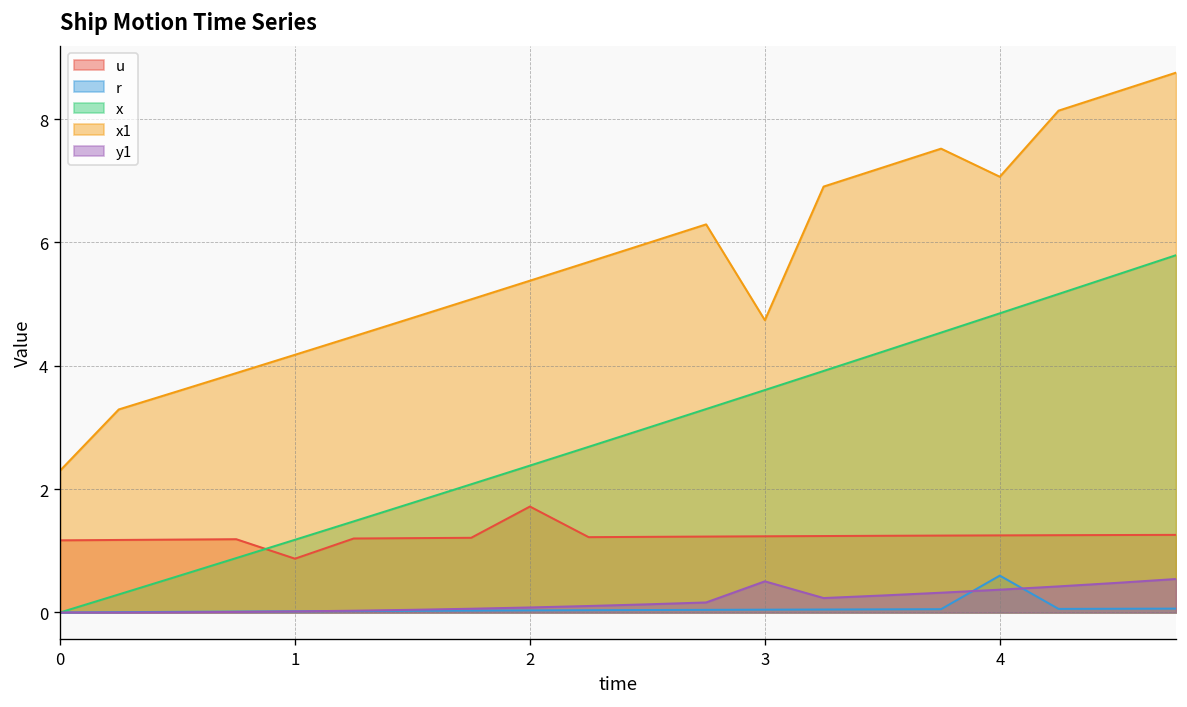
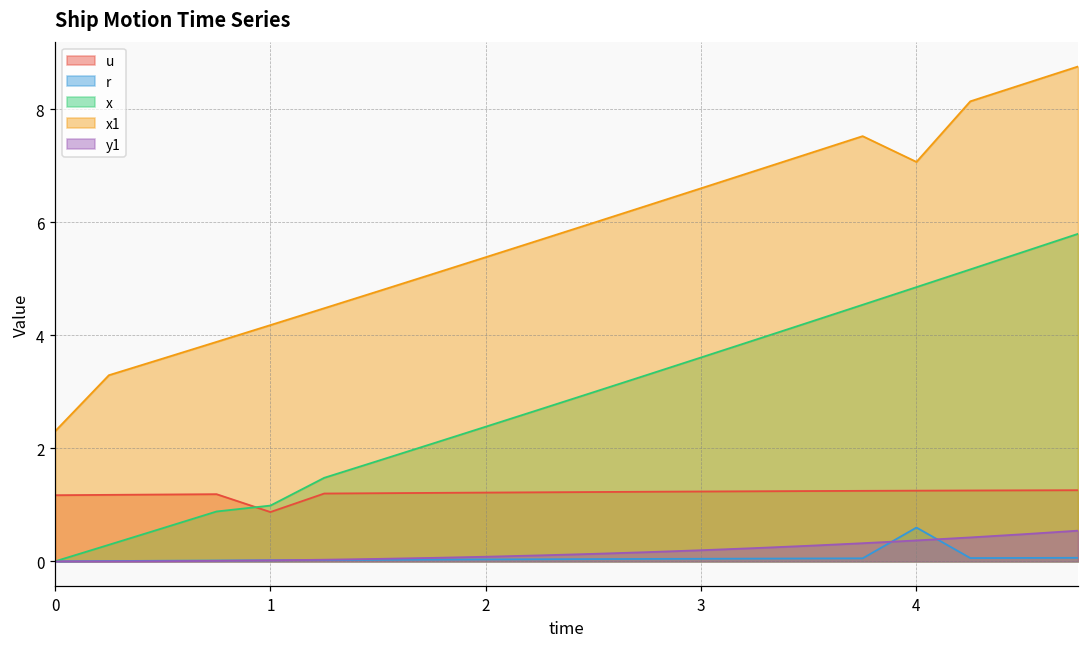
x, 1: 1.2 -> 1.0
u, 2: 1.7 -> 1.2
x1, 3: 4.7 -> 6.6
y1, 3: 0.5 -> 0.2
